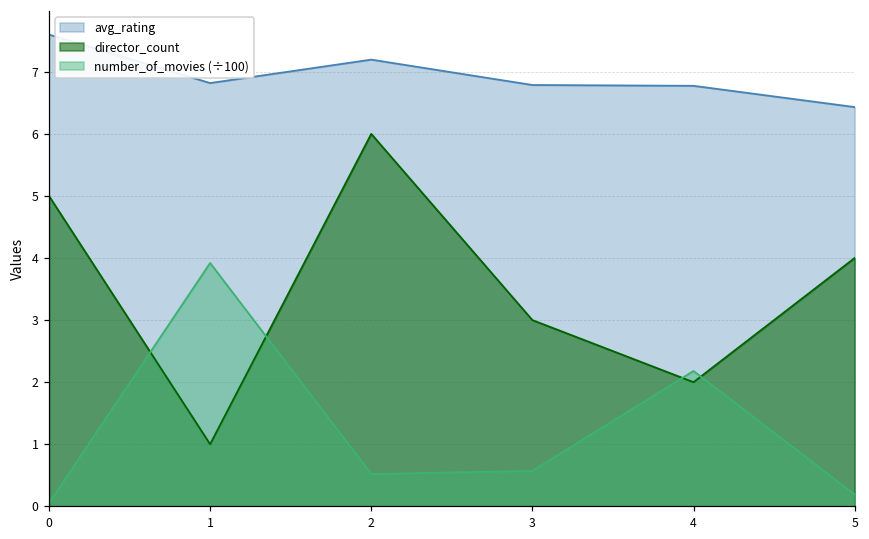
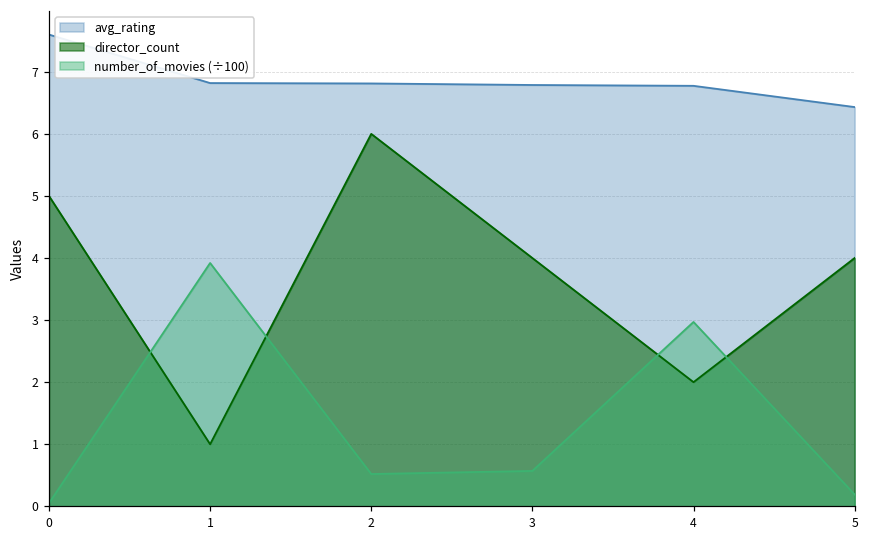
avg_rating, 2: 7.2 -> 6.8
director_count, 3: 3 -> 4
number_of_movies (÷100), 4: 2.2 -> 3.0
